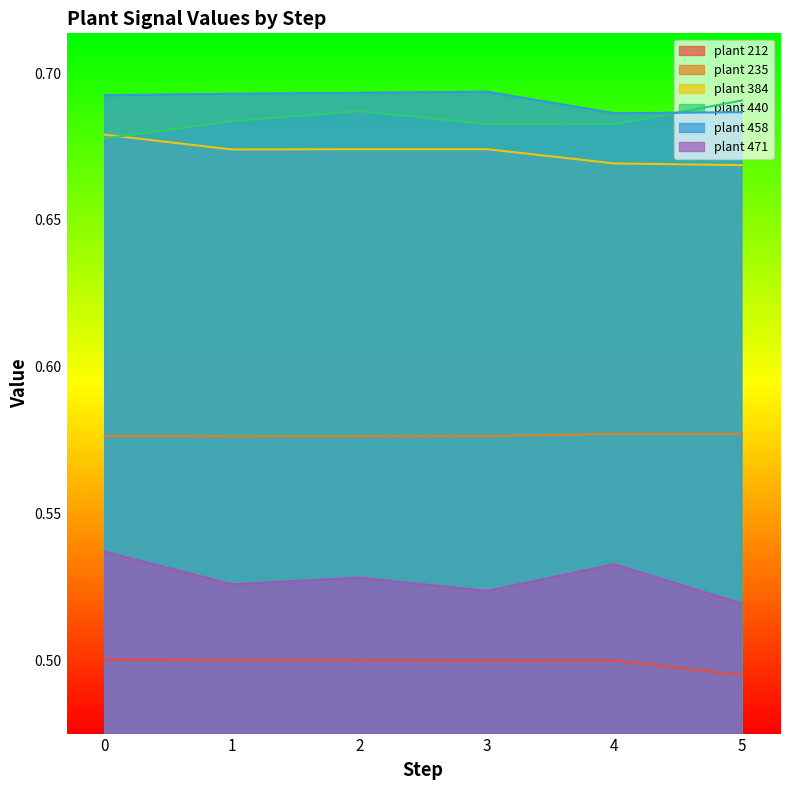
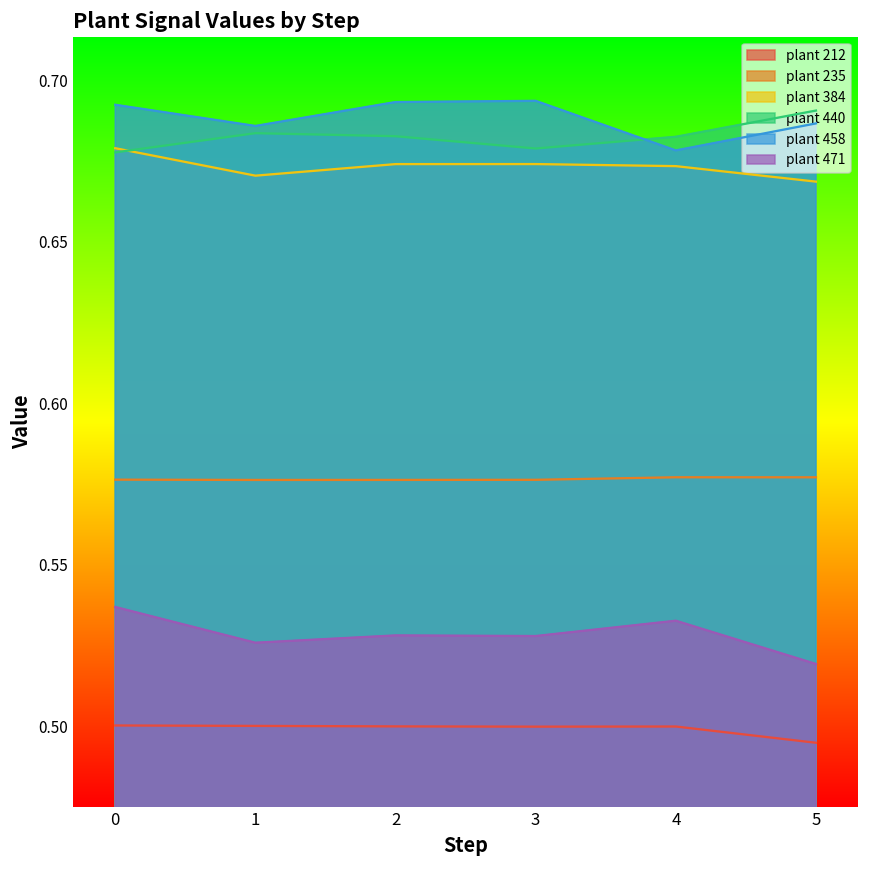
plant 384, 1: 0.674 -> 0.671
plant 458, 1: 0.693 -> 0.686
plant 440, 2: 0.687 -> 0.683
plant 440, 3: 0.683 -> 0.679
plant 471, 3: 0.524 -> 0.528
plant 384, 4: 0.669 -> 0.673
plant 458, 4: 0.686 -> 0.678
